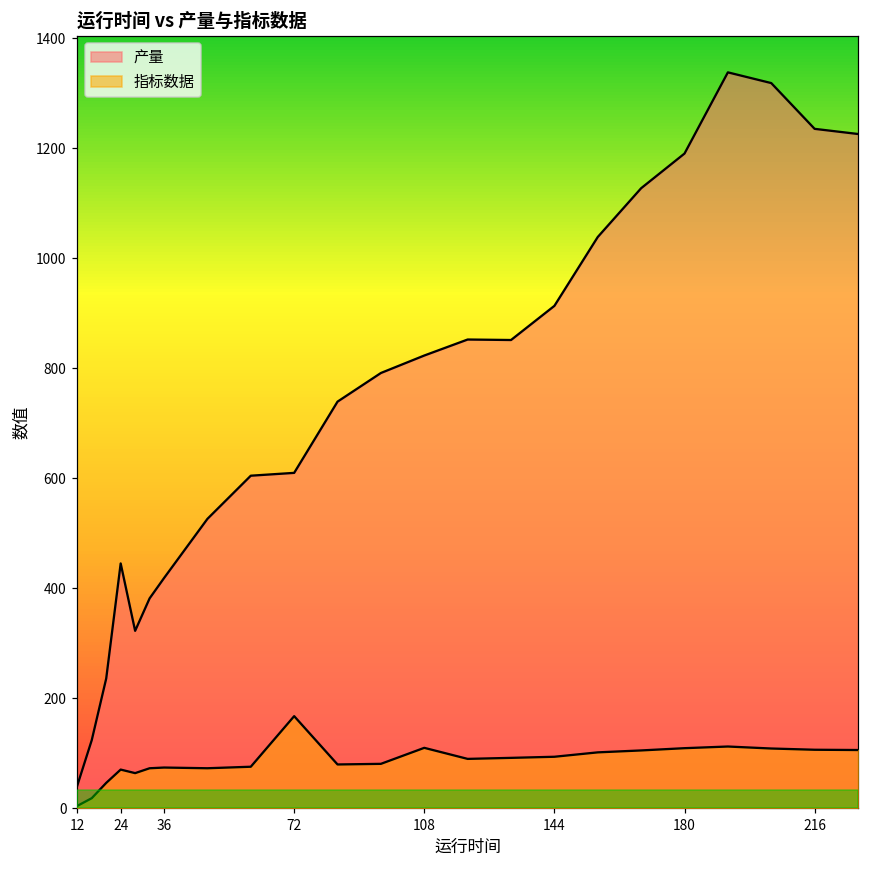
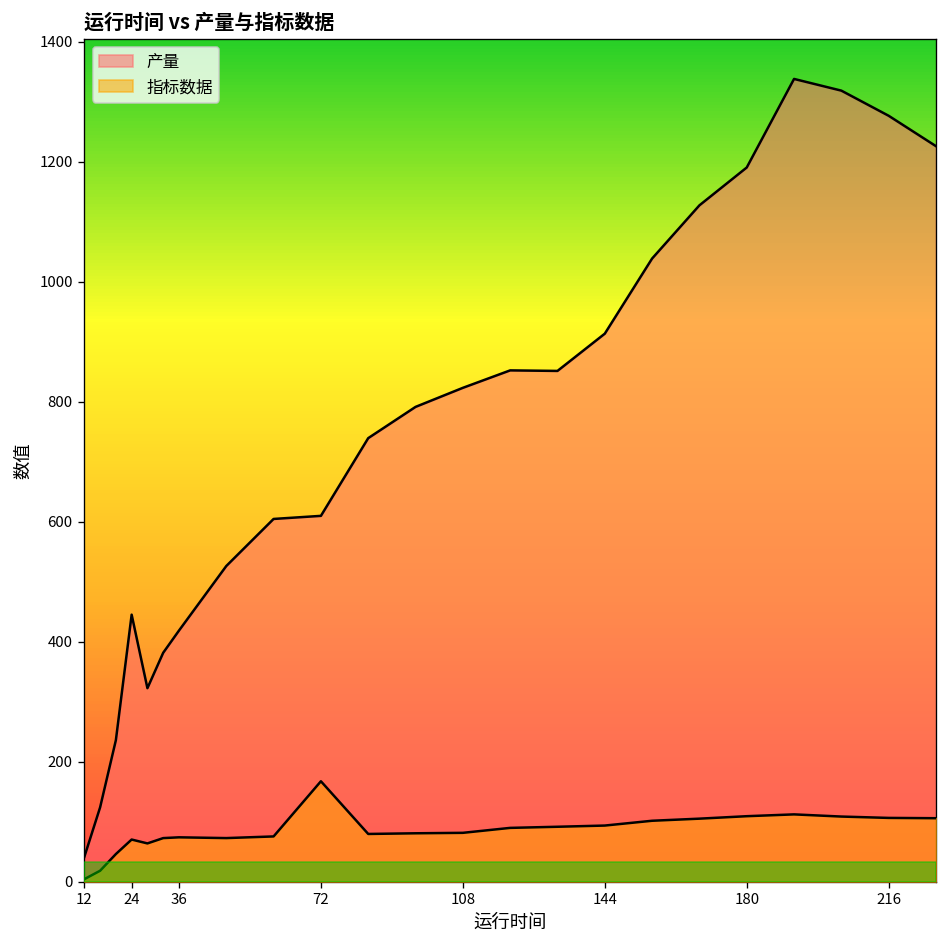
指标数据, 108: 110 -> 80
产量, 216: 1240 -> 1280
